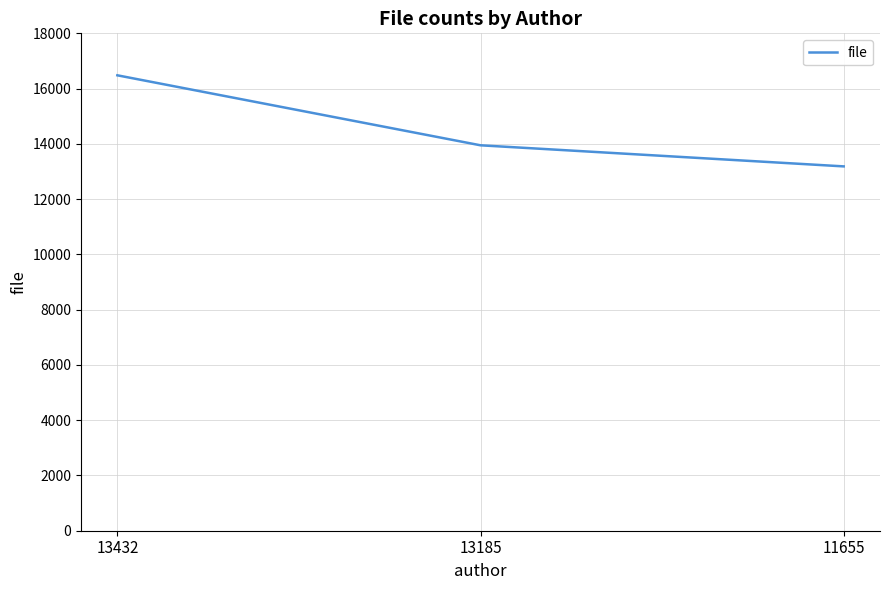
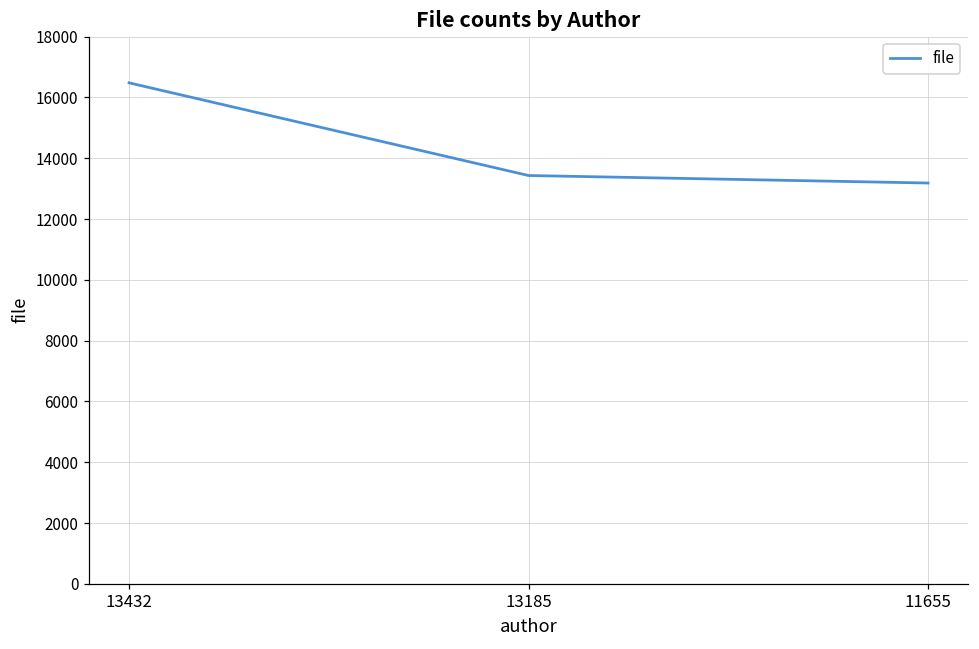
13185: 13900 -> 13400
